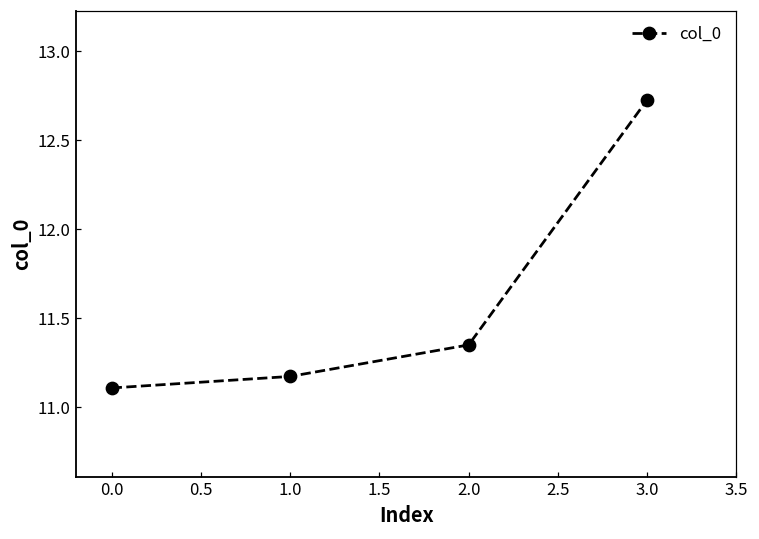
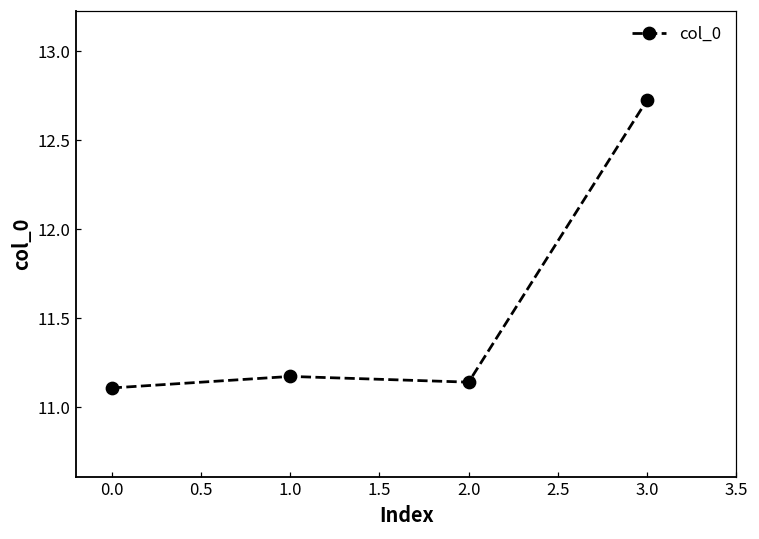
2.0: 11.35 -> 11.14
